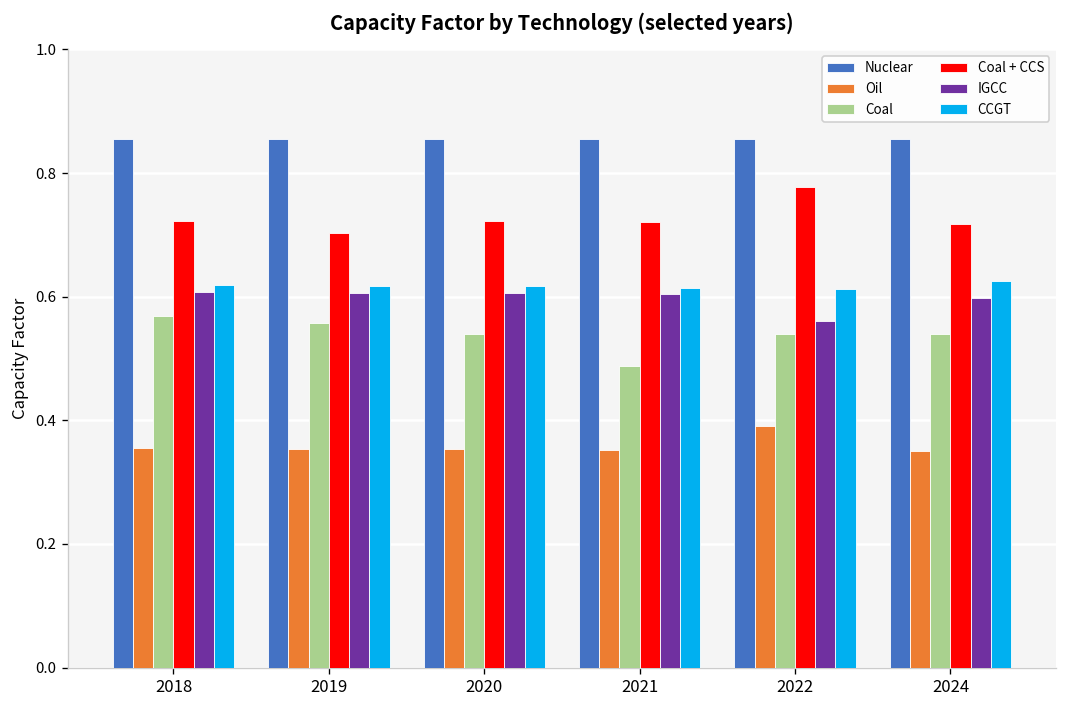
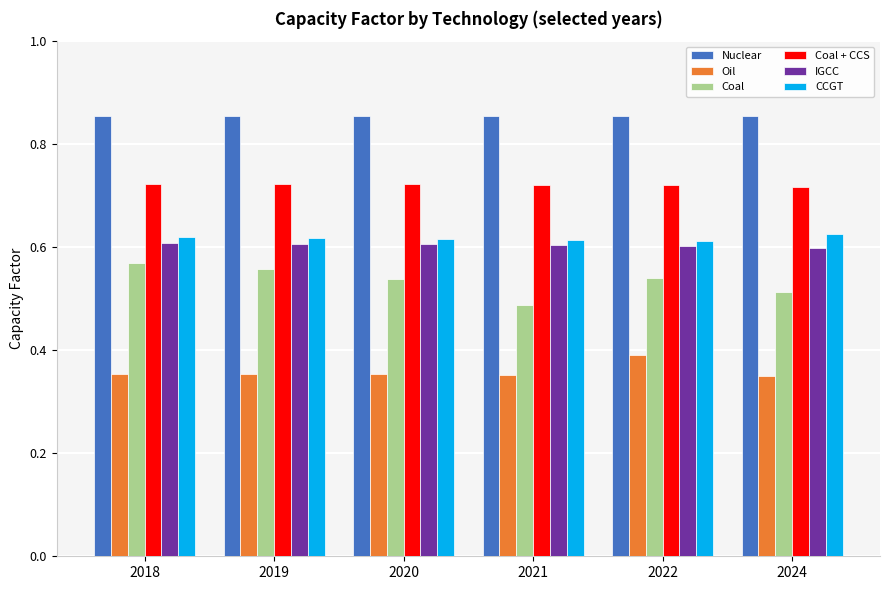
Coal + CCS, 2019: 0.70 -> 0.72
Coal + CCS, 2022: 0.78 -> 0.72
IGCC, 2022: 0.56 -> 0.60
Coal, 2024: 0.54 -> 0.51
